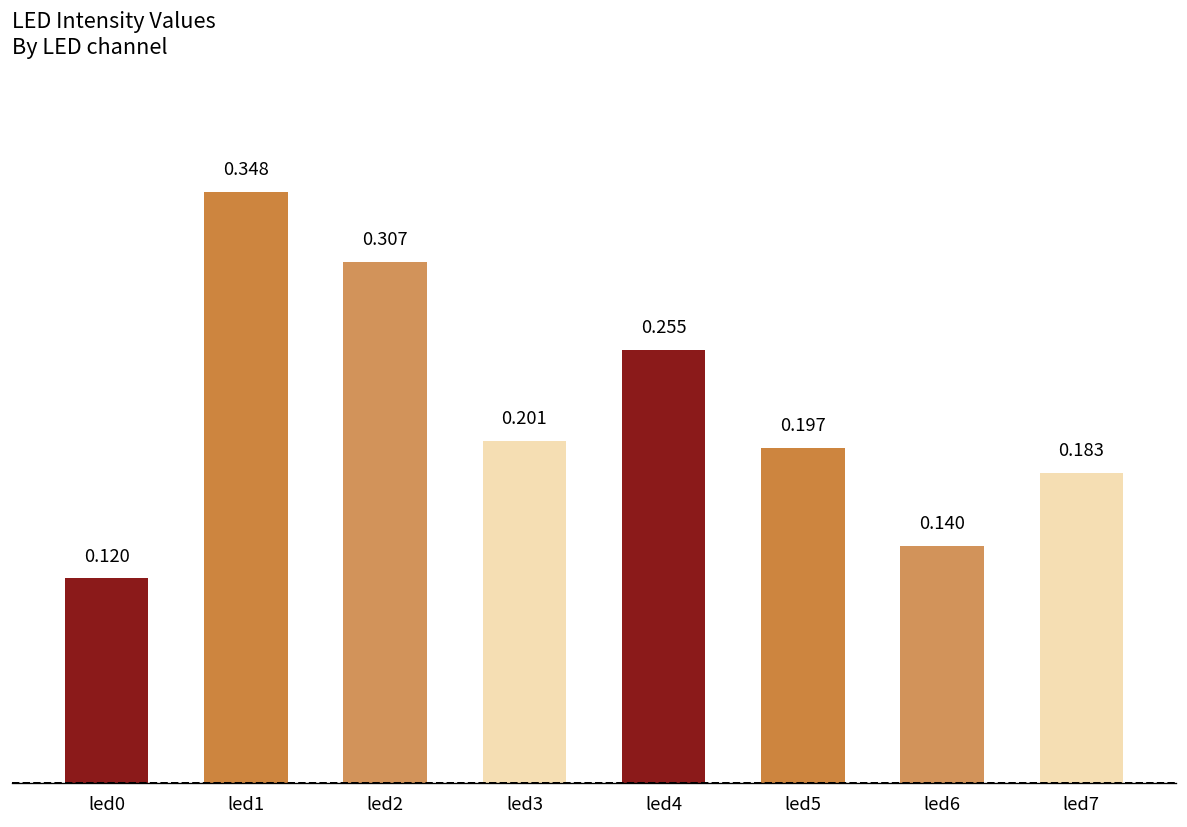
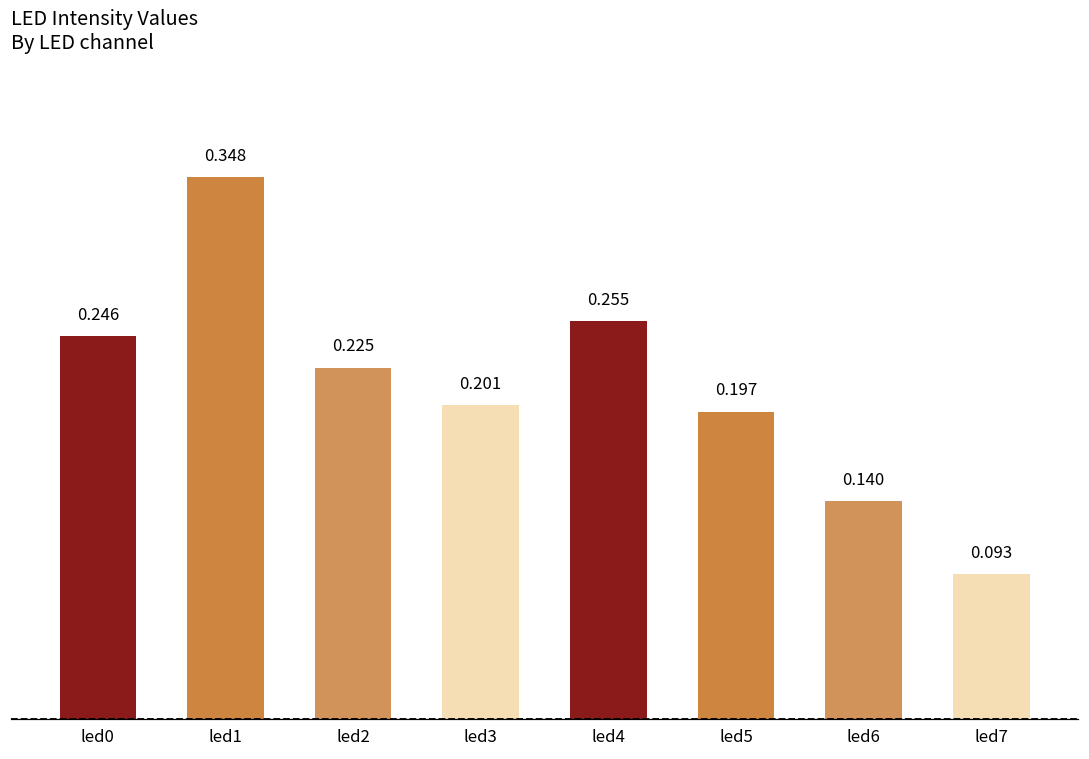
led0: 0.120 -> 0.246
led2: 0.307 -> 0.225
led7: 0.183 -> 0.093
